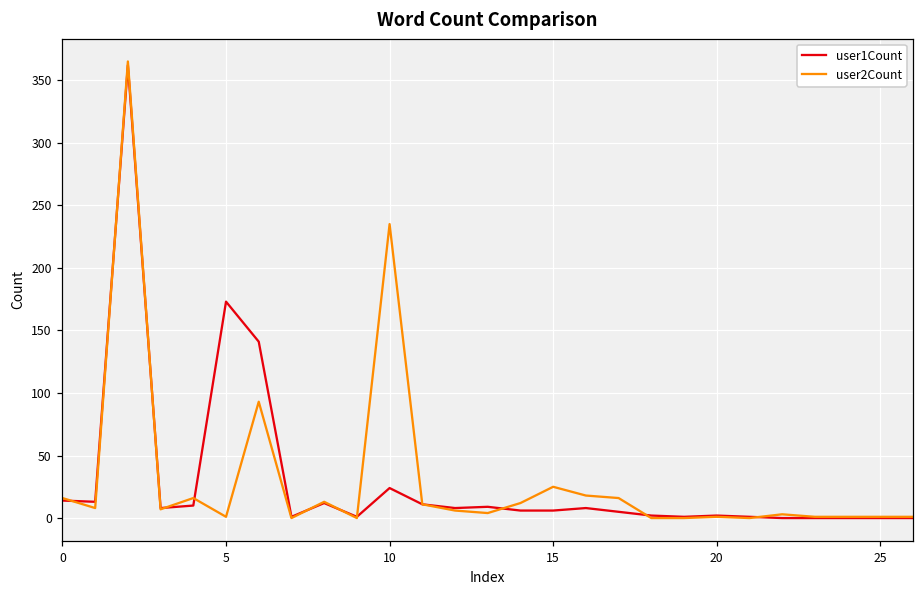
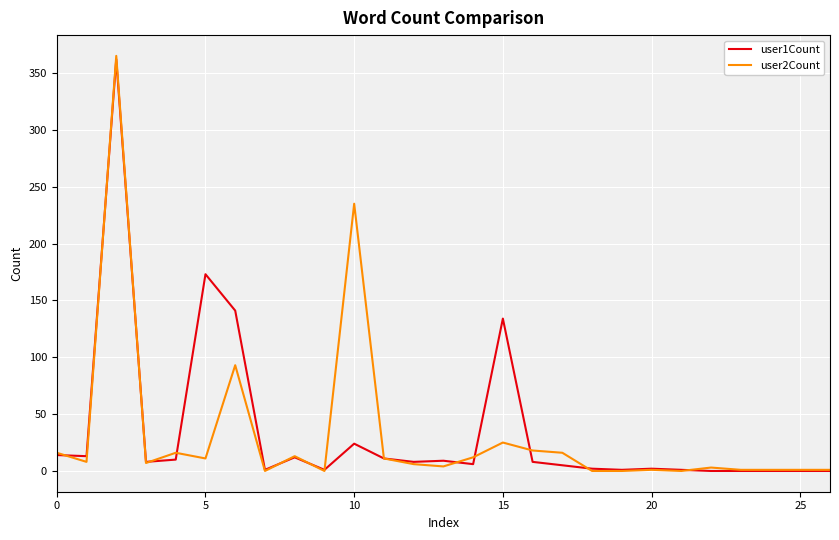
user2Count, 5: 1 -> 11
user1Count, 15: 6 -> 134
